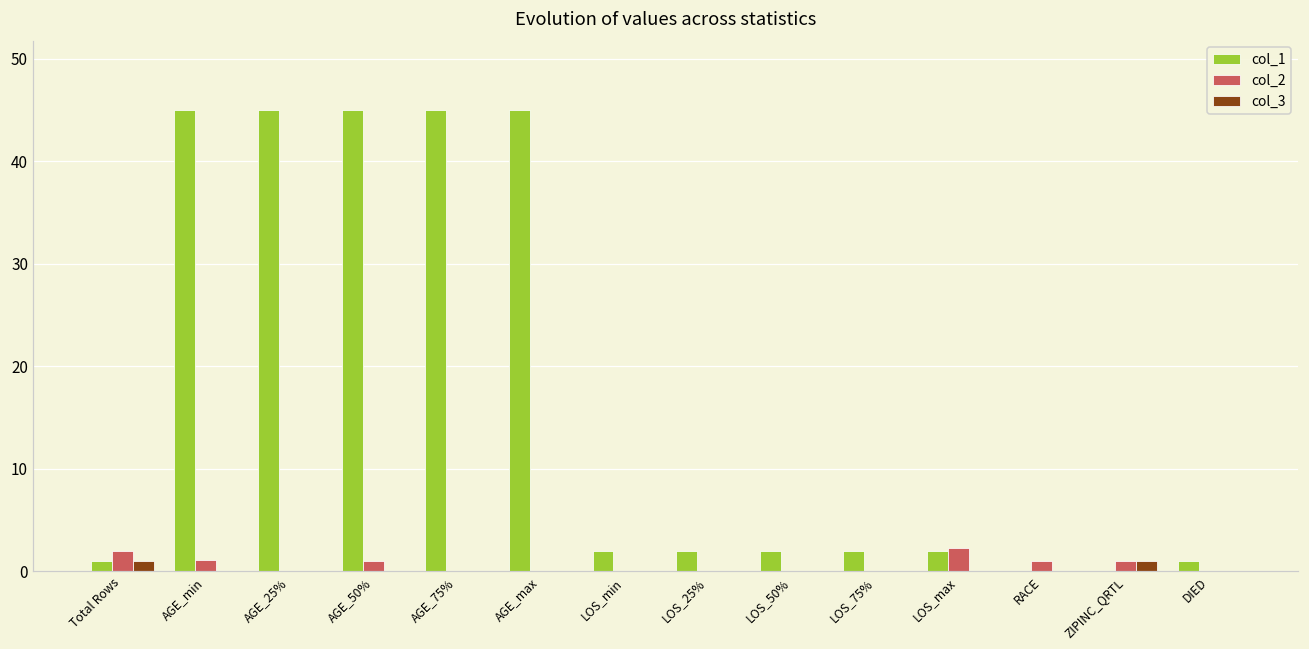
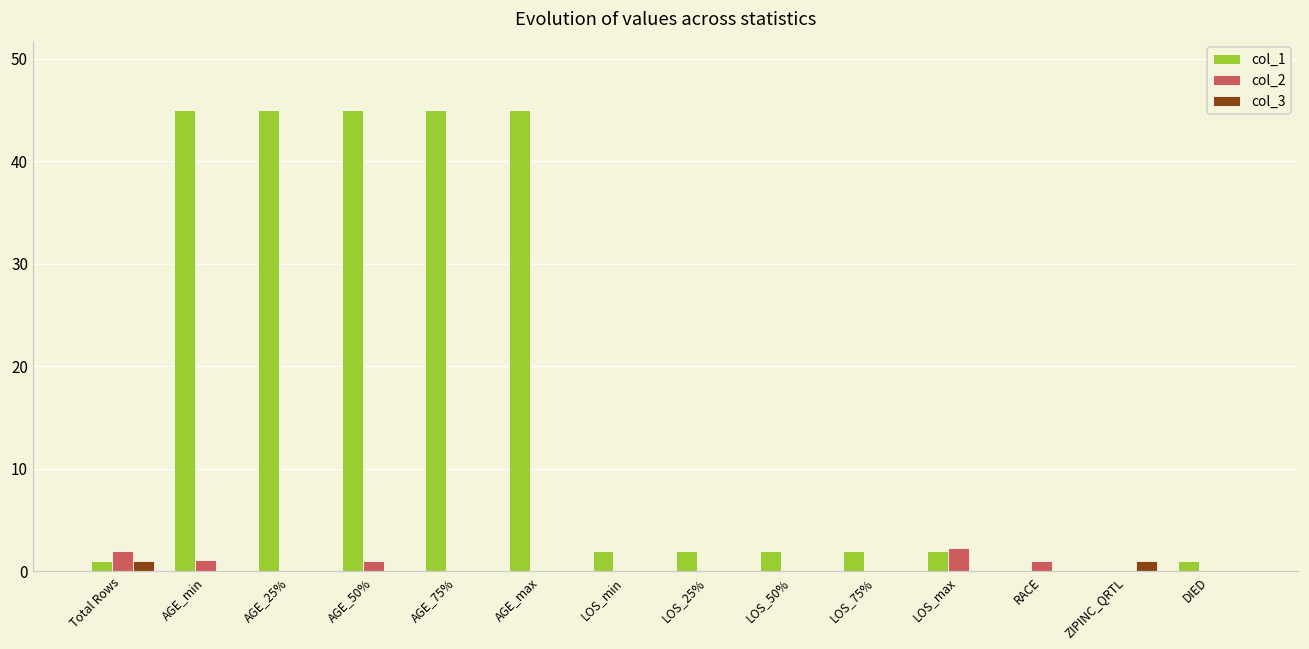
col_2, ZIPINC_QRTL: 1 -> 0
